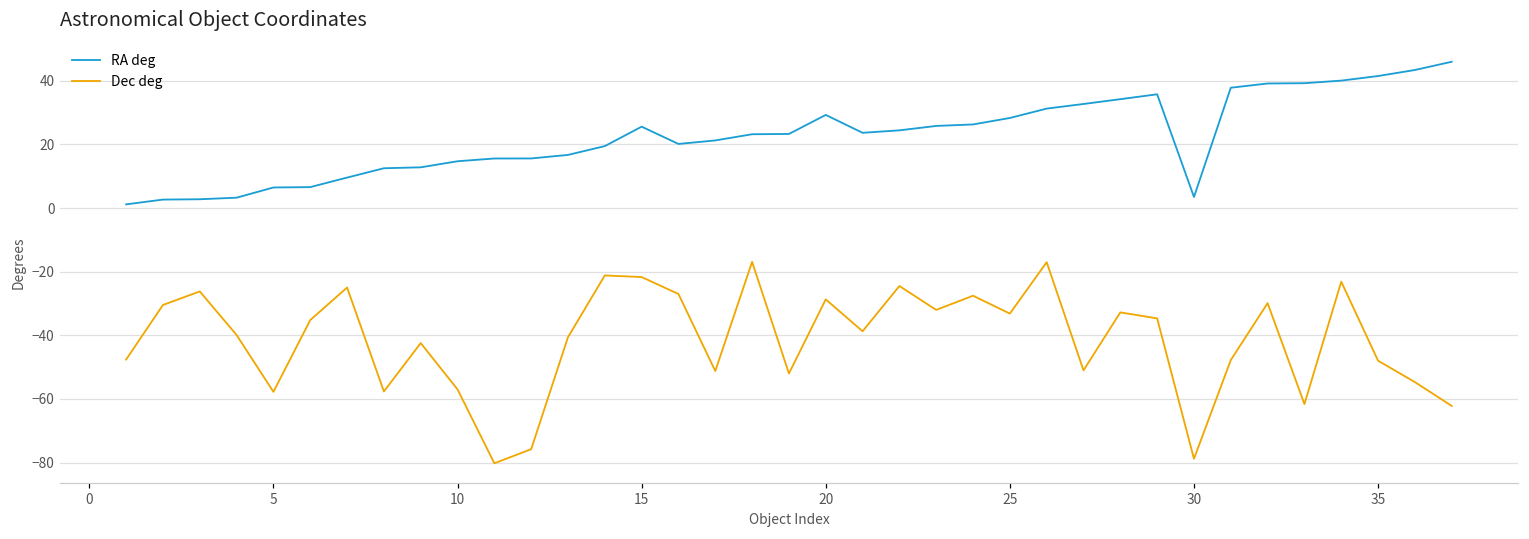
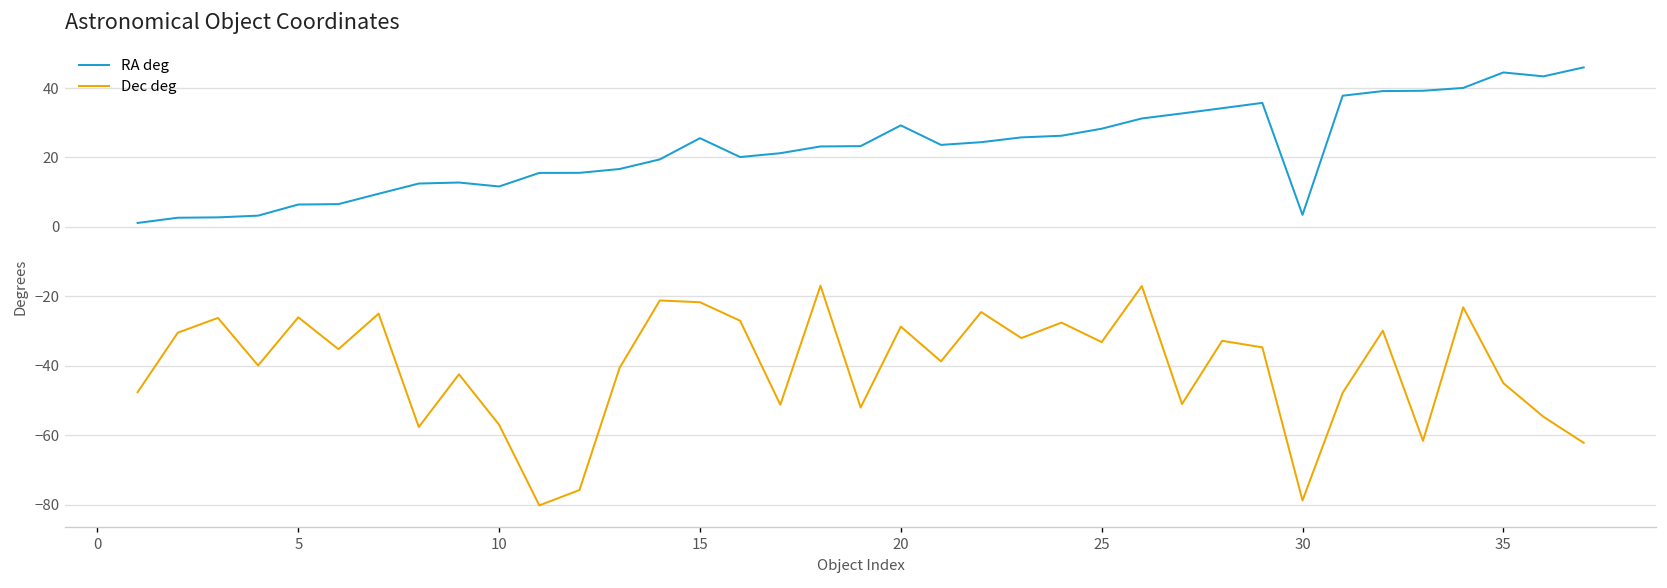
Dec deg, 5: -58 -> -26
RA deg, 10: 15 -> 12
RA deg, 35: 41 -> 44
Dec deg, 35: -48 -> -45
